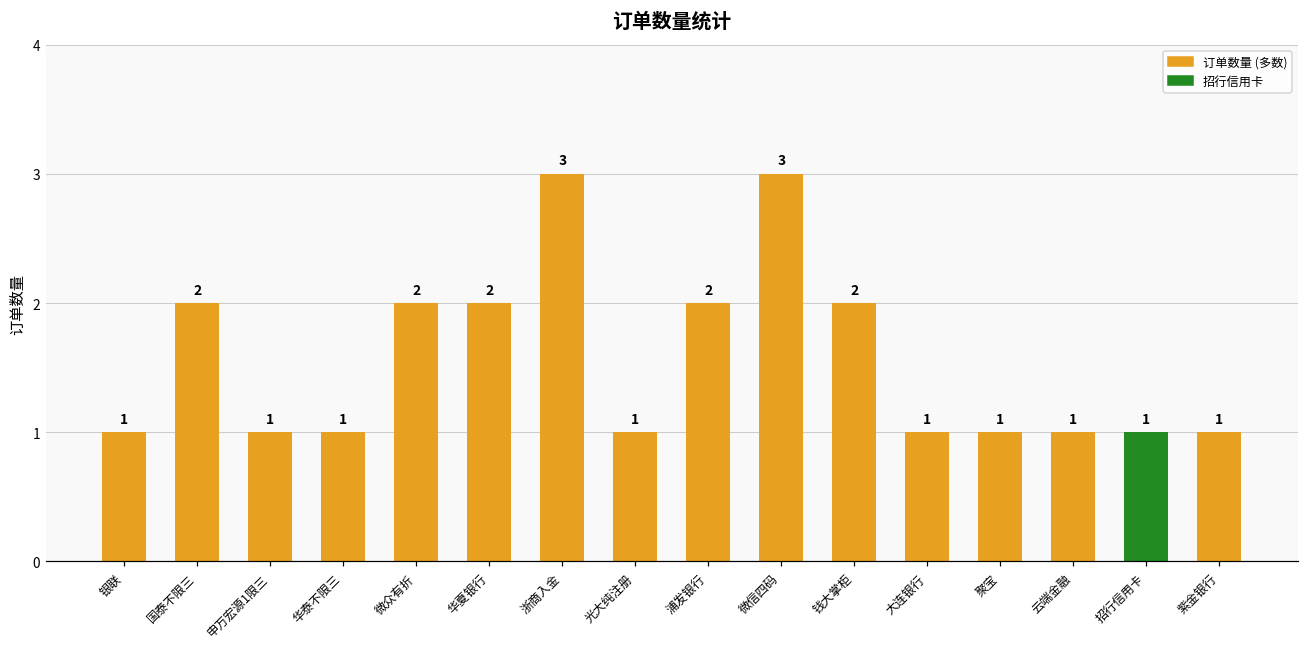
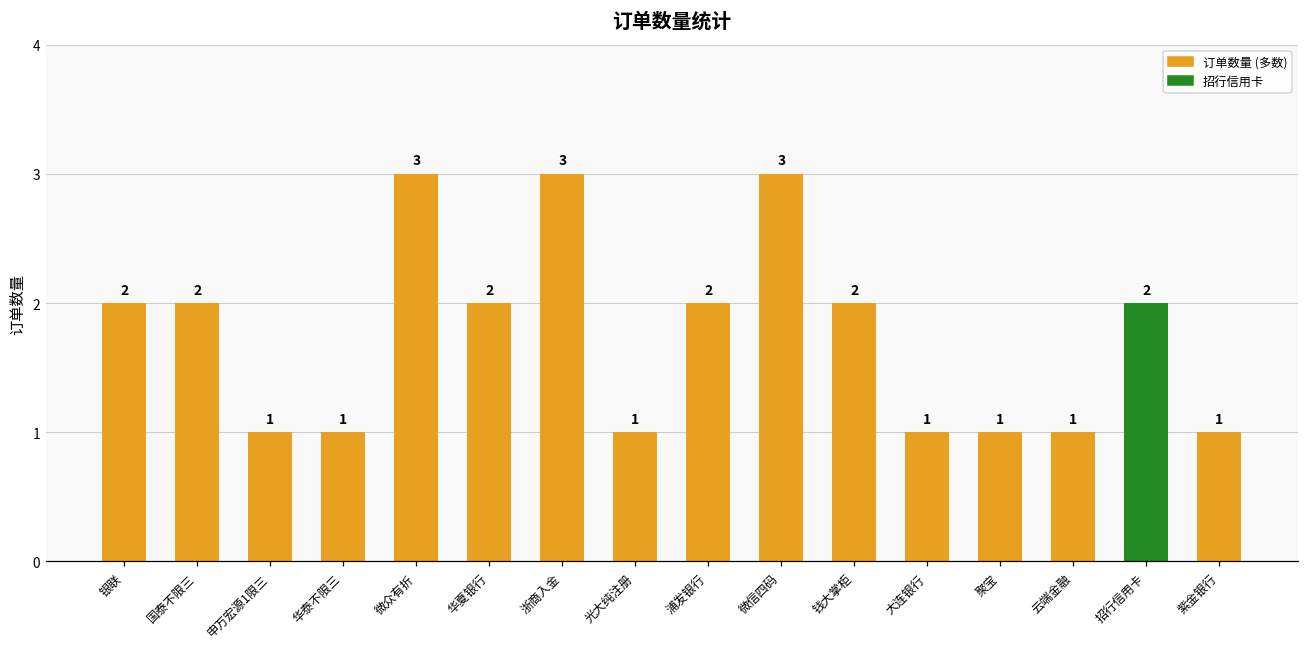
银联: 1 -> 2
微众有折: 2 -> 3
招行信用卡: 1 -> 2
